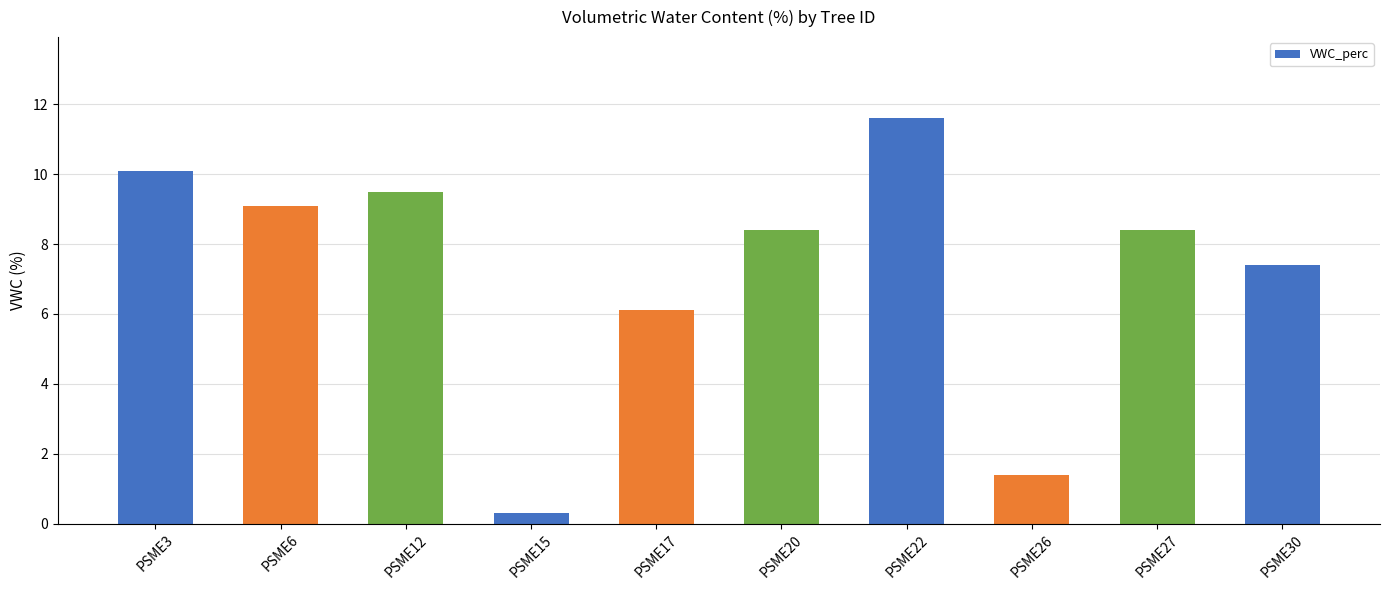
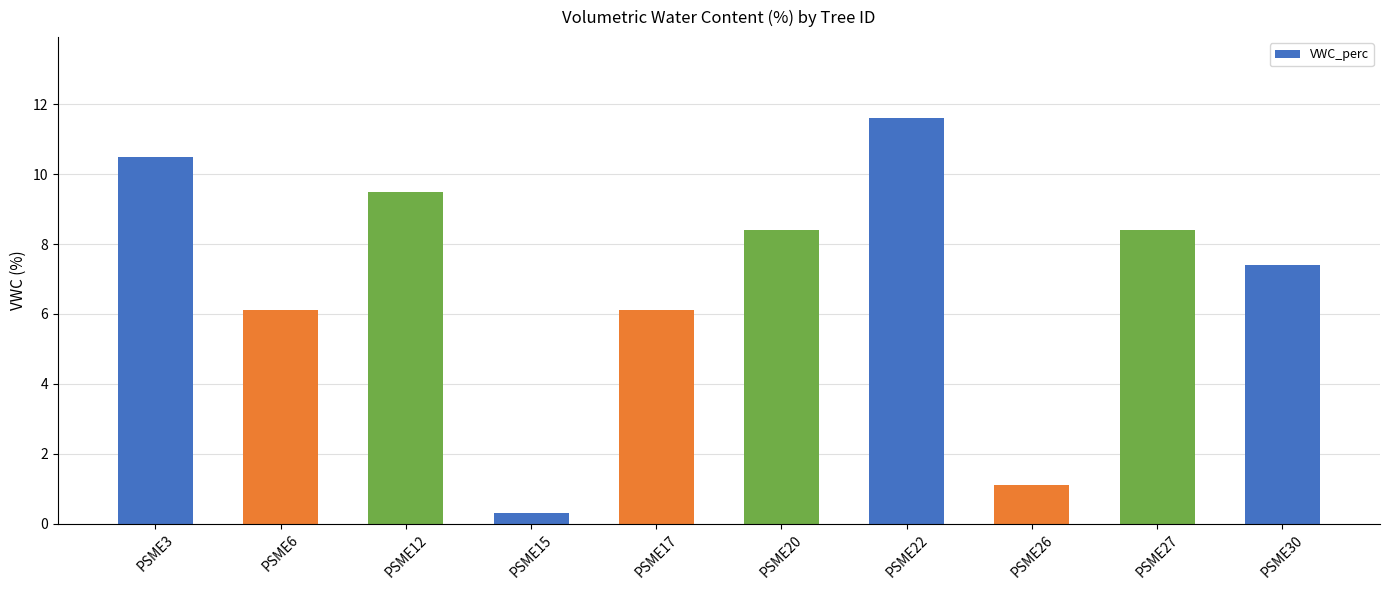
PSME3: 10.1 -> 10.5
PSME6: 9.1 -> 6.1
PSME26: 1.4 -> 1.1
